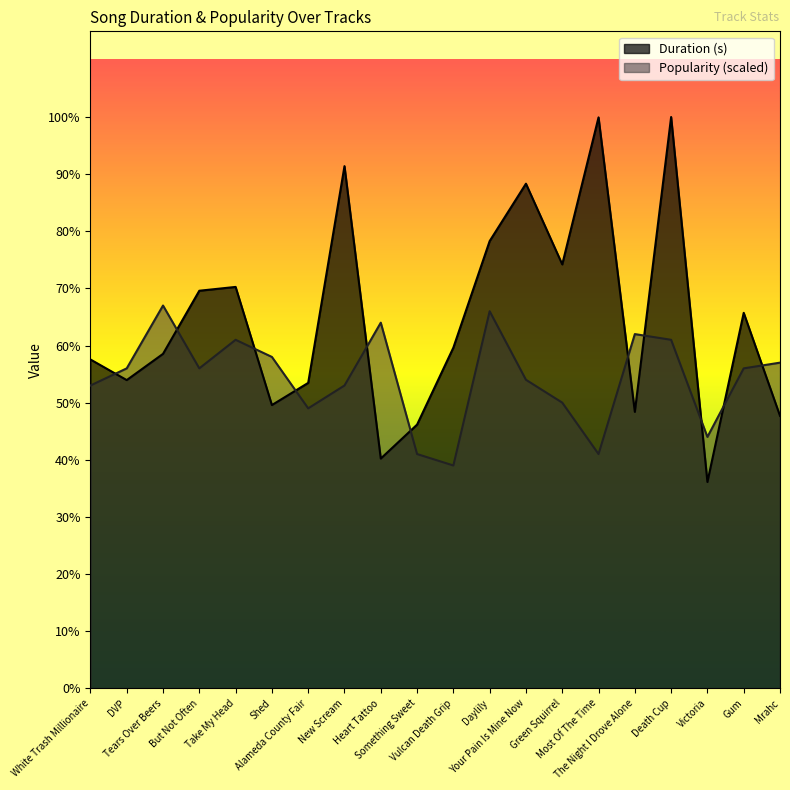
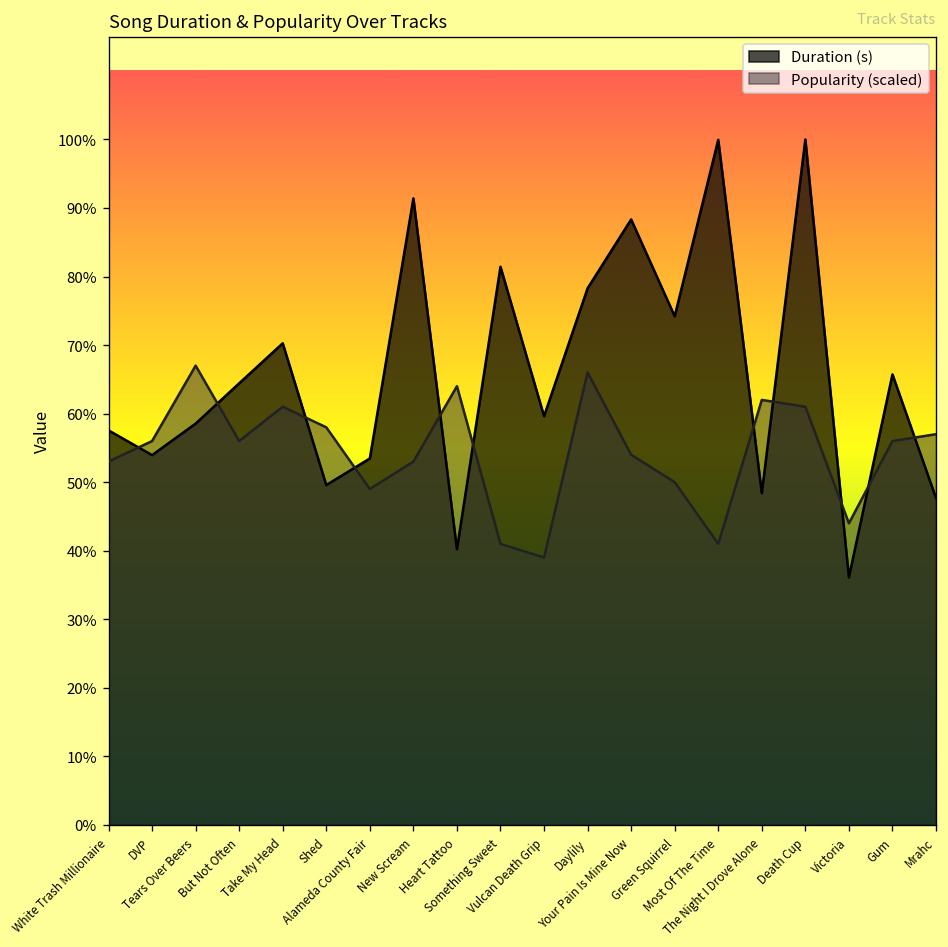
Duration (s), But Not Often: 70% -> 64%
Duration (s), Something Sweet: 46% -> 81%
